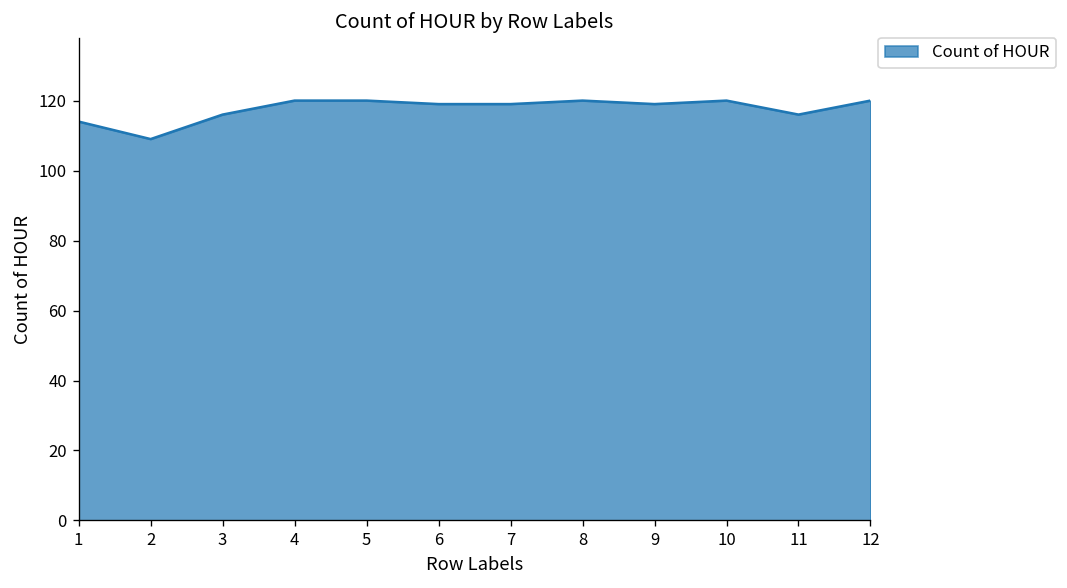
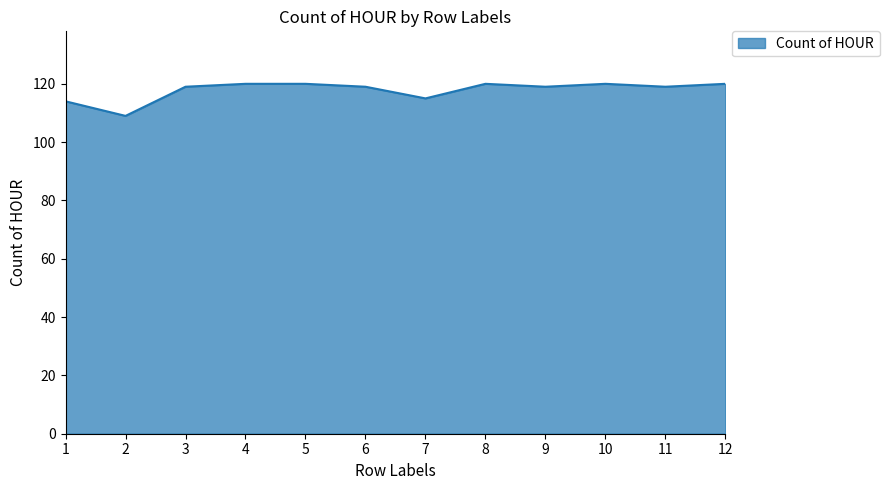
3: 116 -> 119
7: 119 -> 115
11: 116 -> 119
